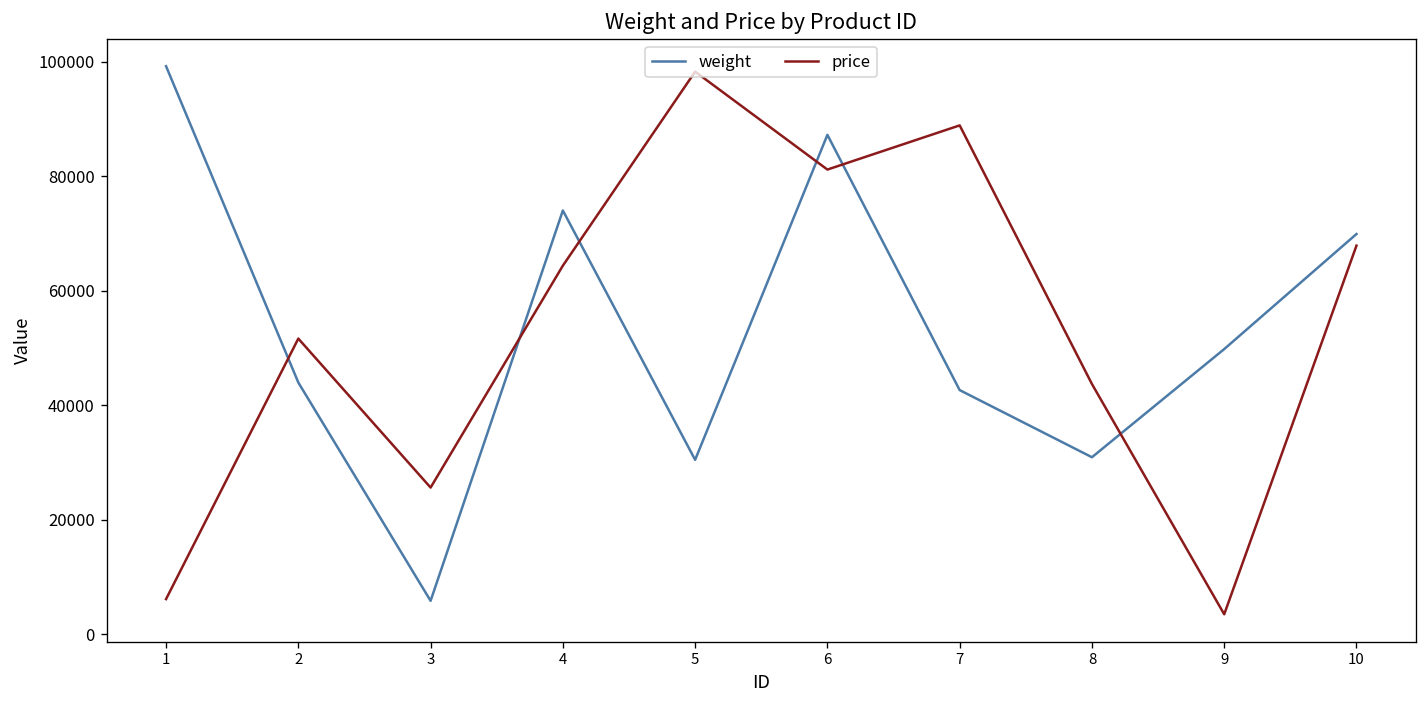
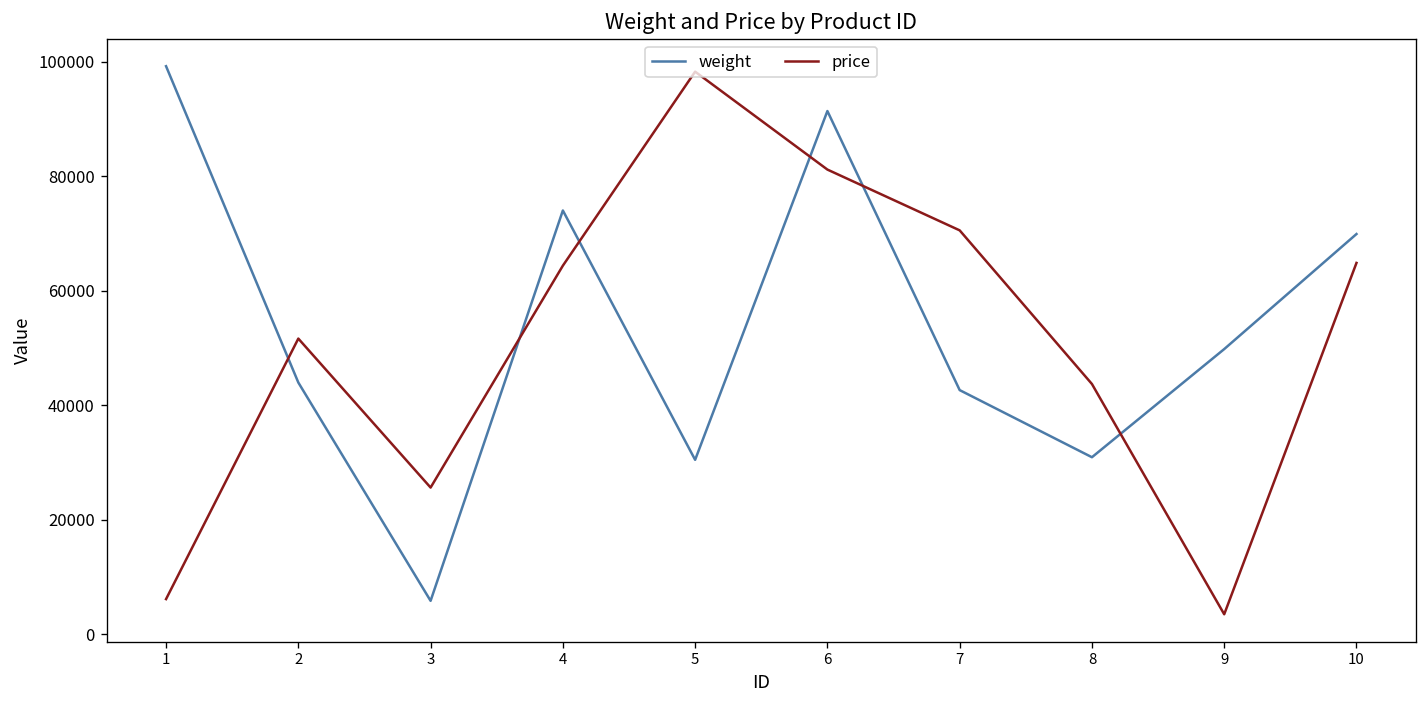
weight, 6: 87000 -> 91000
price, 7: 89000 -> 71000
price, 10: 68000 -> 65000
